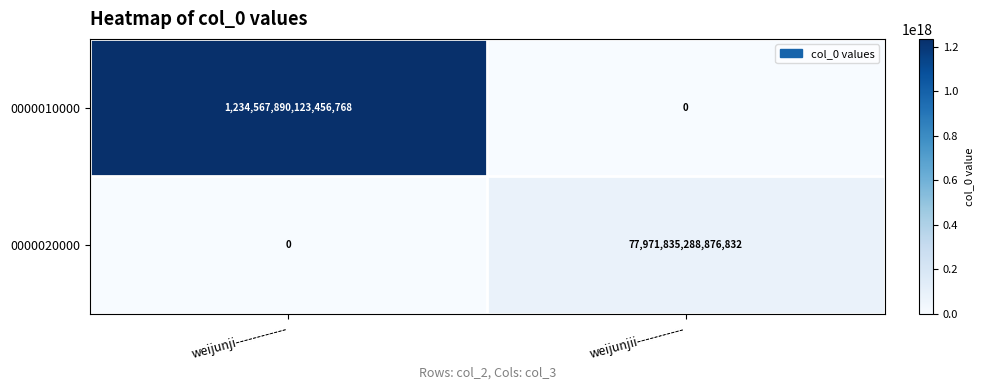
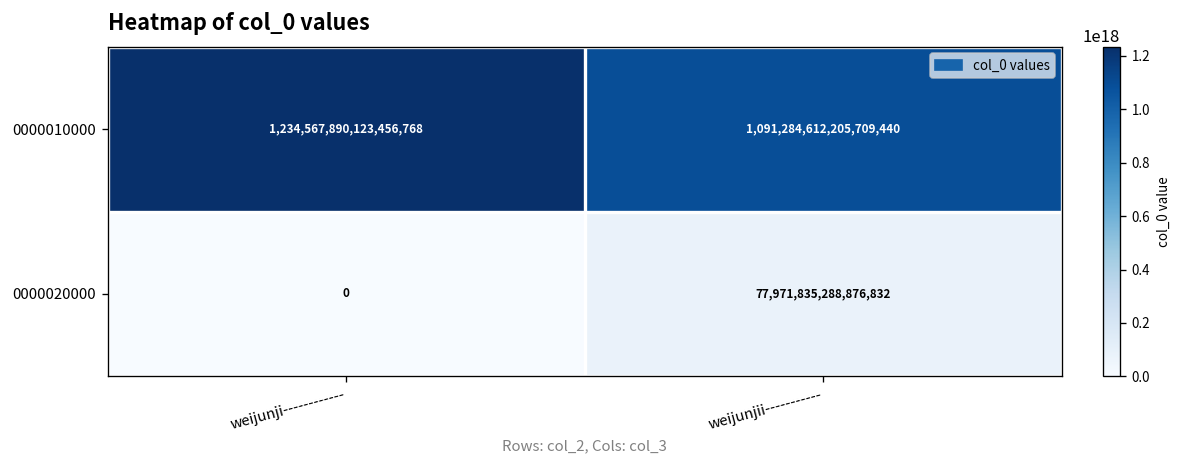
0000010000, weijunjii-----------: 0 -> 1,091,284,612,205,709,440
